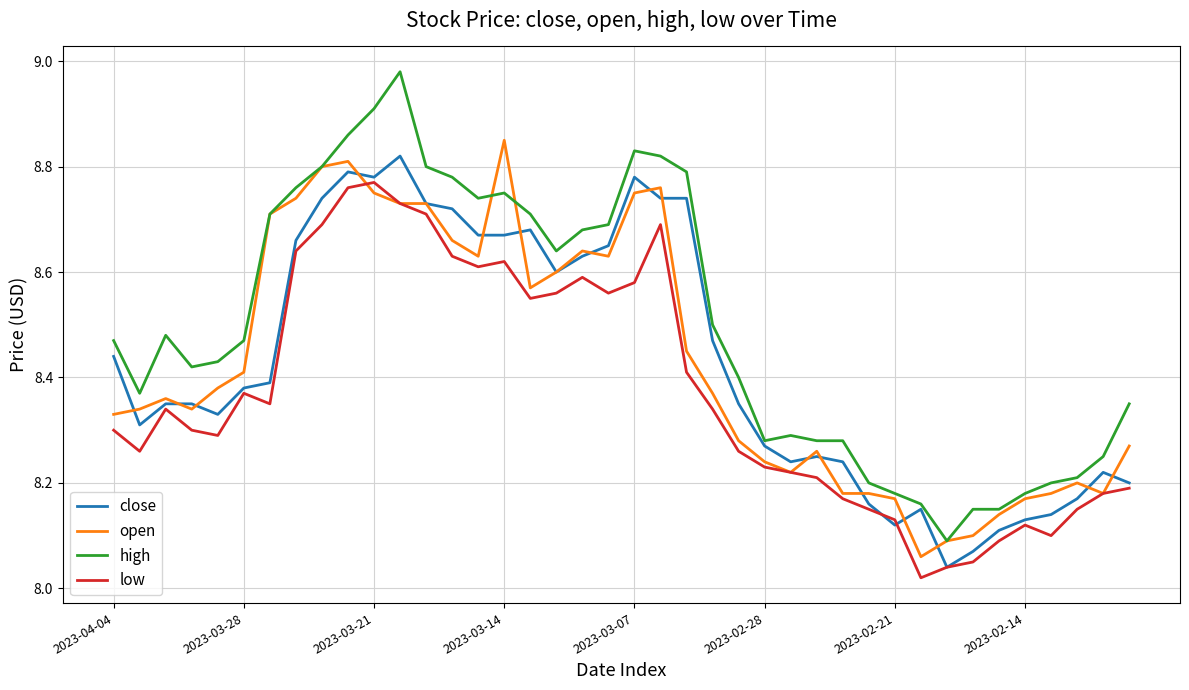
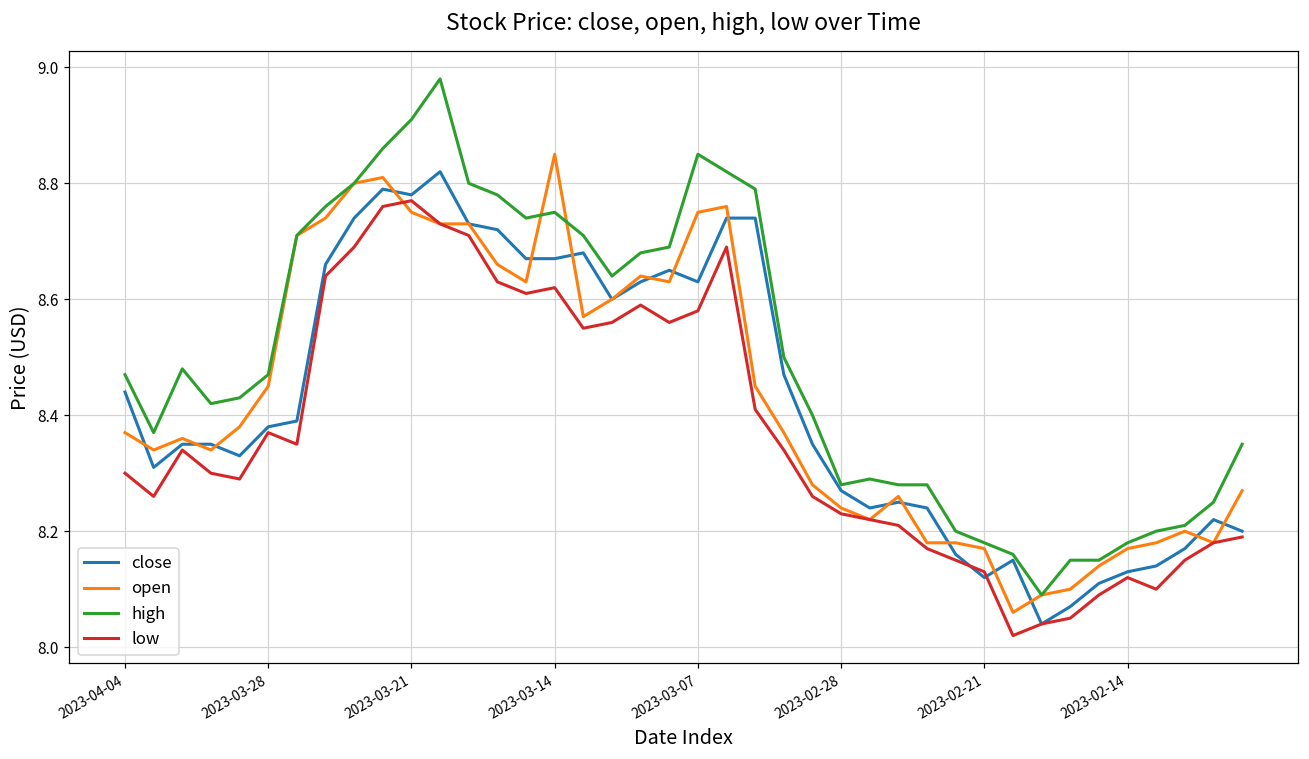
open, 2023-04-04: 8.33 -> 8.37
open, 2023-03-28: 8.41 -> 8.45
close, 2023-03-07: 8.78 -> 8.63
high, 2023-03-07: 8.83 -> 8.85
